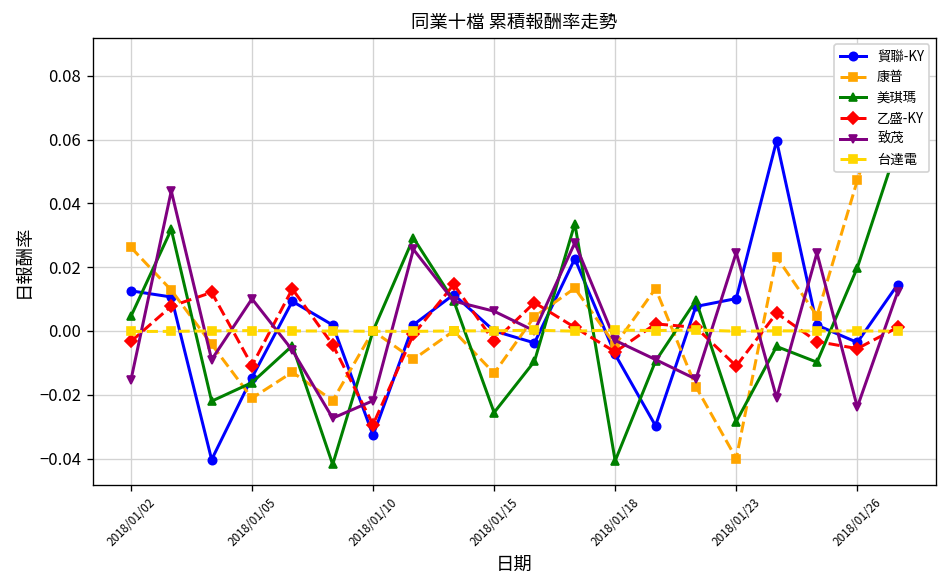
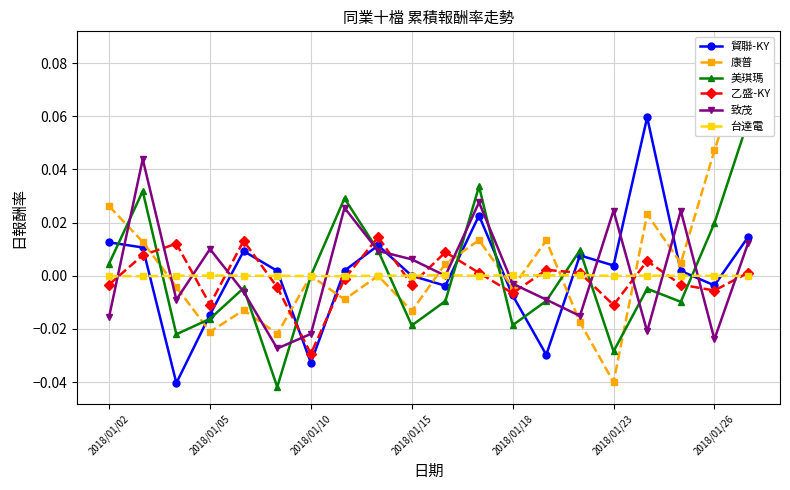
美琪瑪, 2018/01/15: -0.026 -> -0.019
美琪瑪, 2018/01/18: -0.041 -> -0.019
貿聯-KY, 2018/01/23: 0.010 -> 0.004
